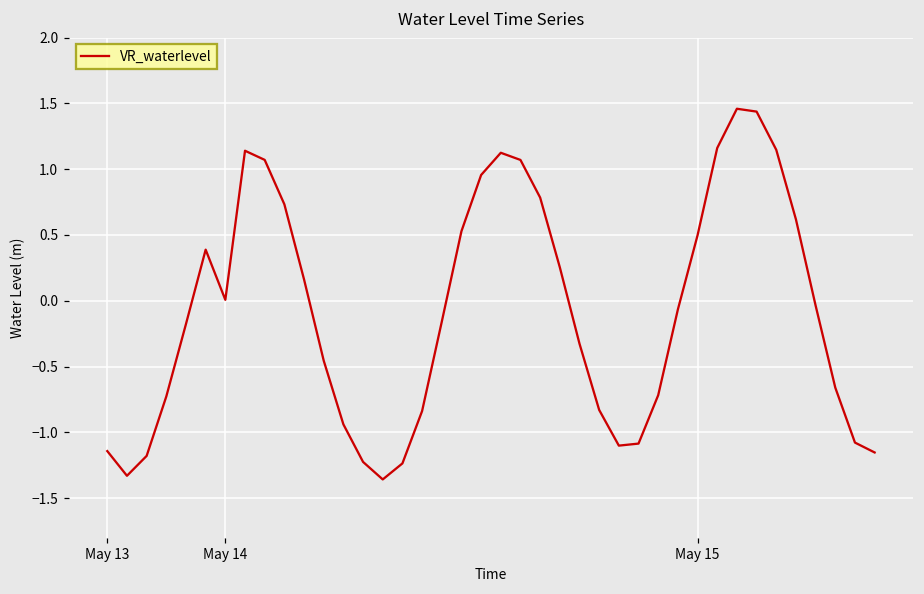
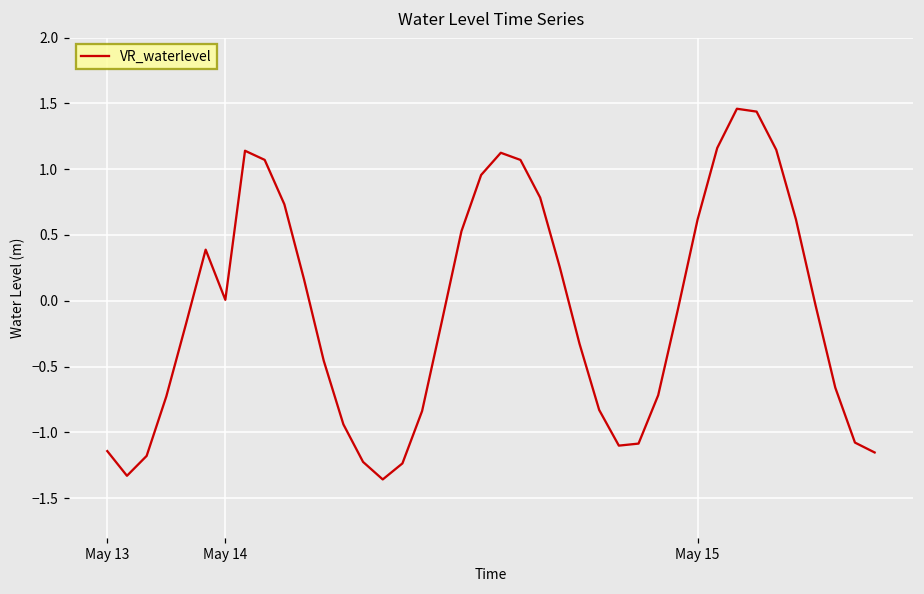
May 15: 0.50 -> 0.62
